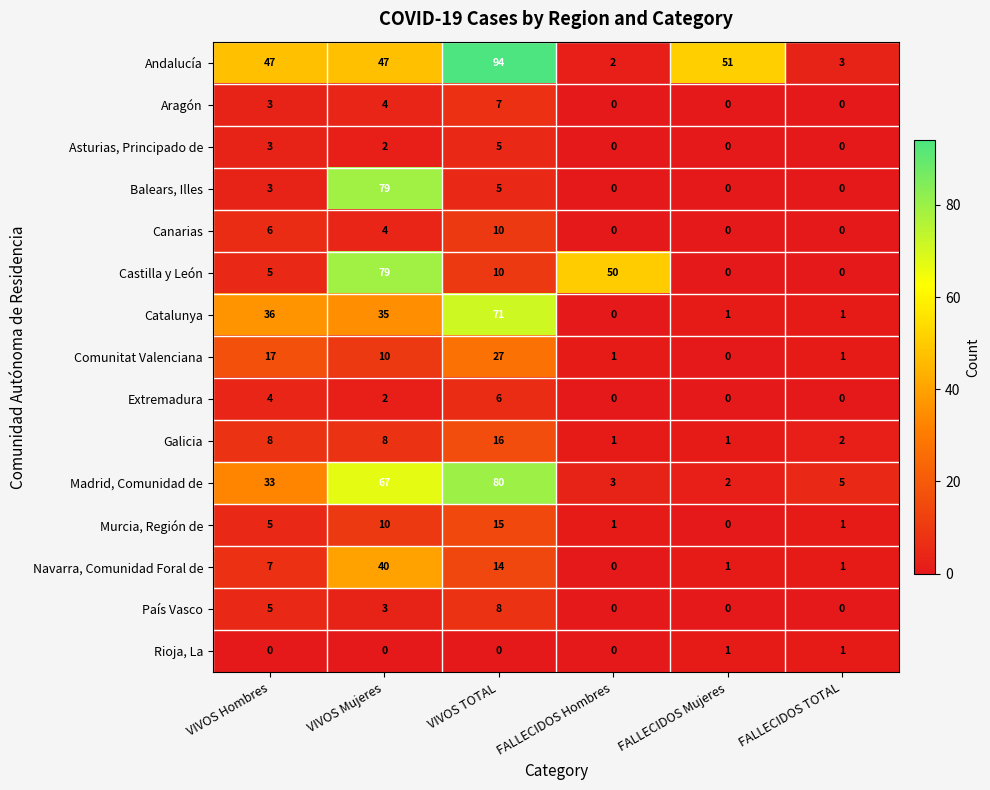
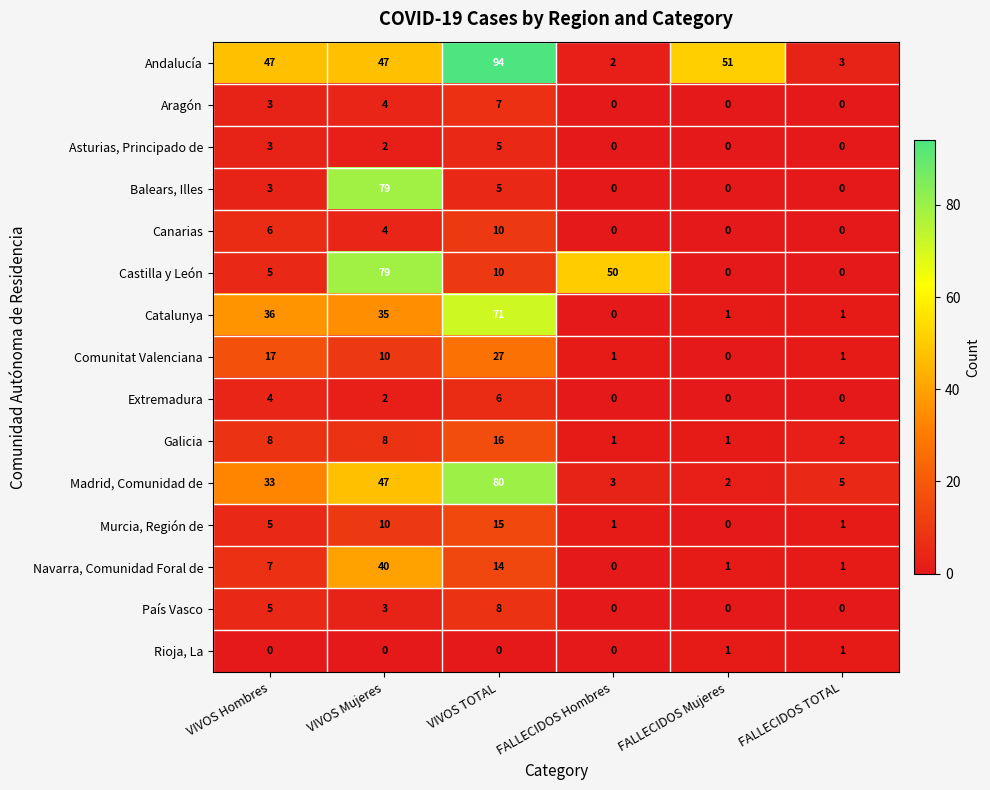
Madrid, Comunidad de, VIVOS Mujeres: 67 -> 47
